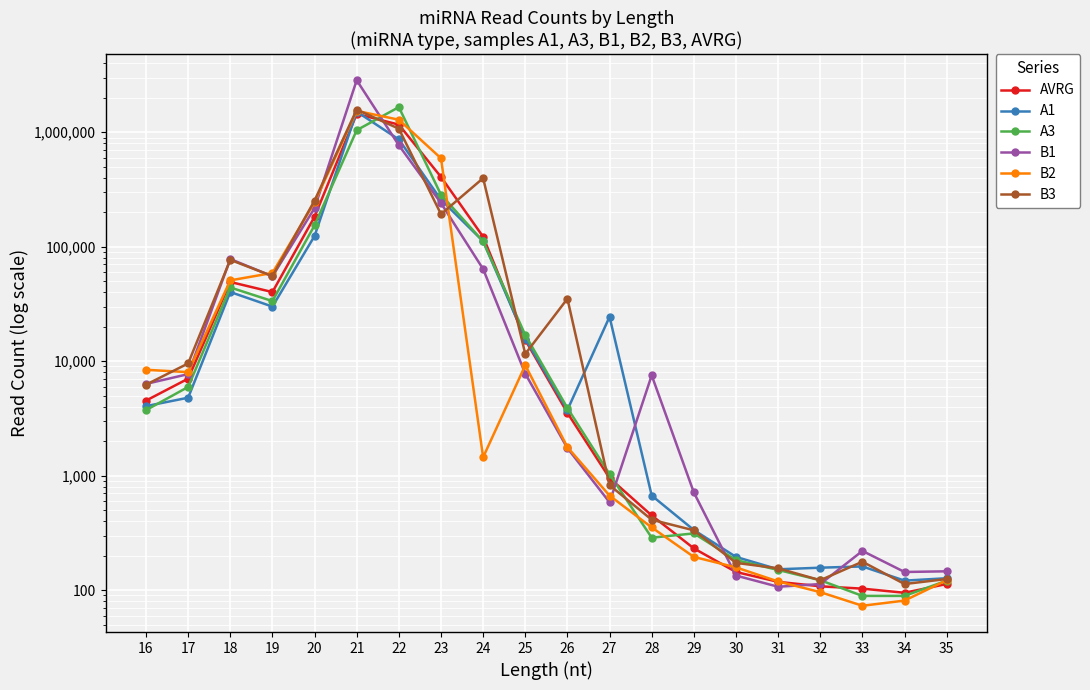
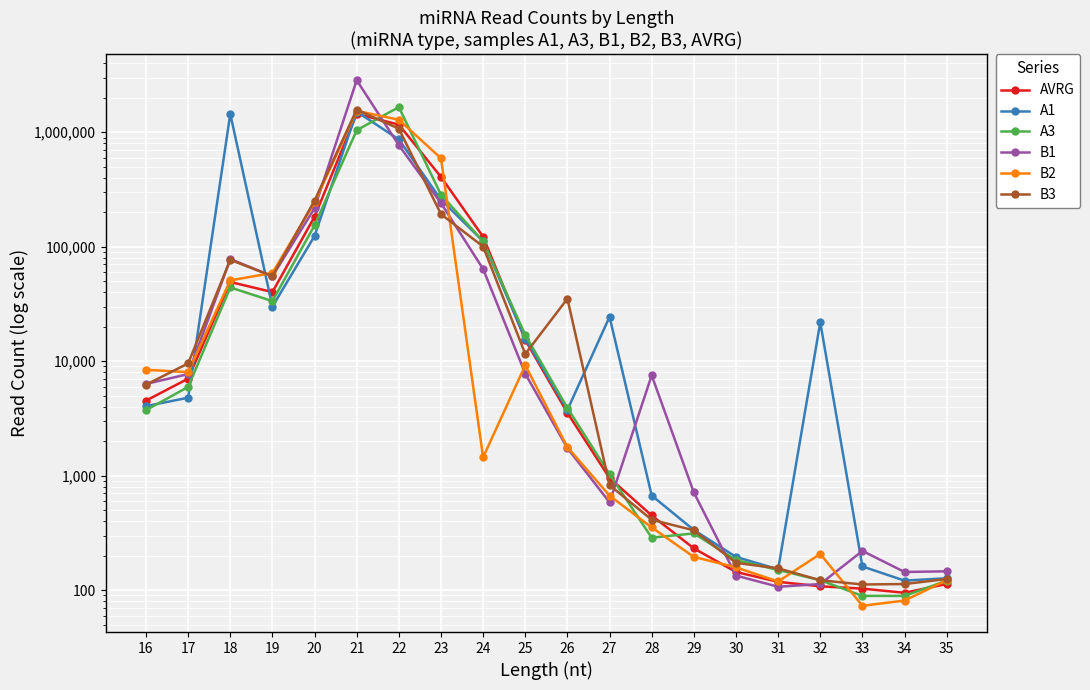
A1, 18: 40,000 -> 1,400,000
B3, 24: 400,000 -> 100,000
A1, 32: 160 -> 22,000
B2, 32: 100 -> 210
B3, 33: 180 -> 110
